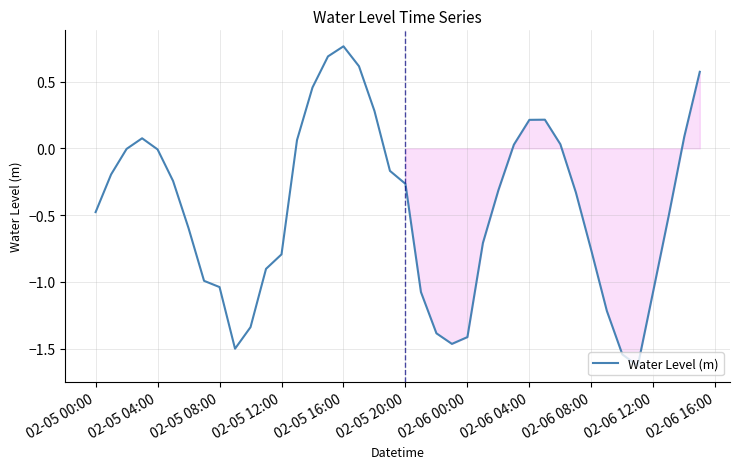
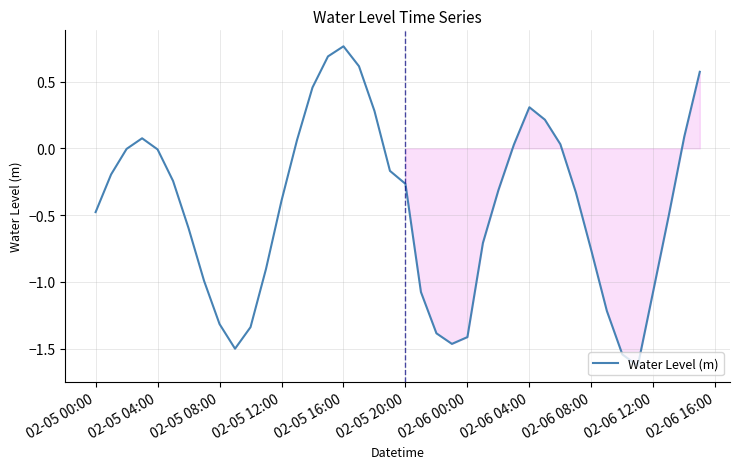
Water Level (m), 02-05 08:00: -1.04 -> -1.32
Water Level (m), 02-05 12:00: -0.79 -> -0.39
Water Level (m), 02-06 04:00: 0.21 -> 0.31
